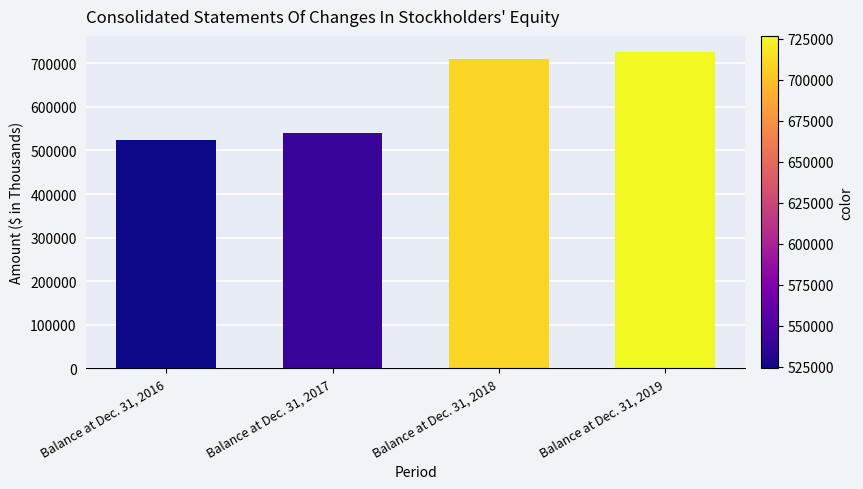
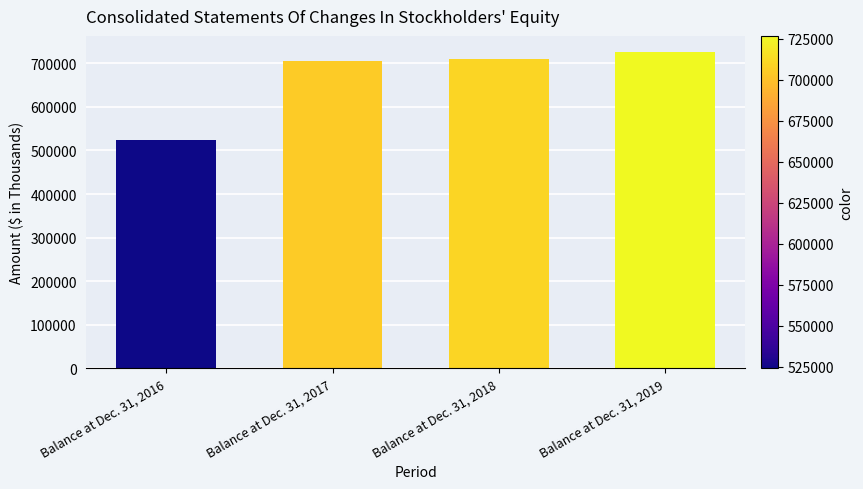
Balance at Dec. 31, 2017: 540000 -> 710000
